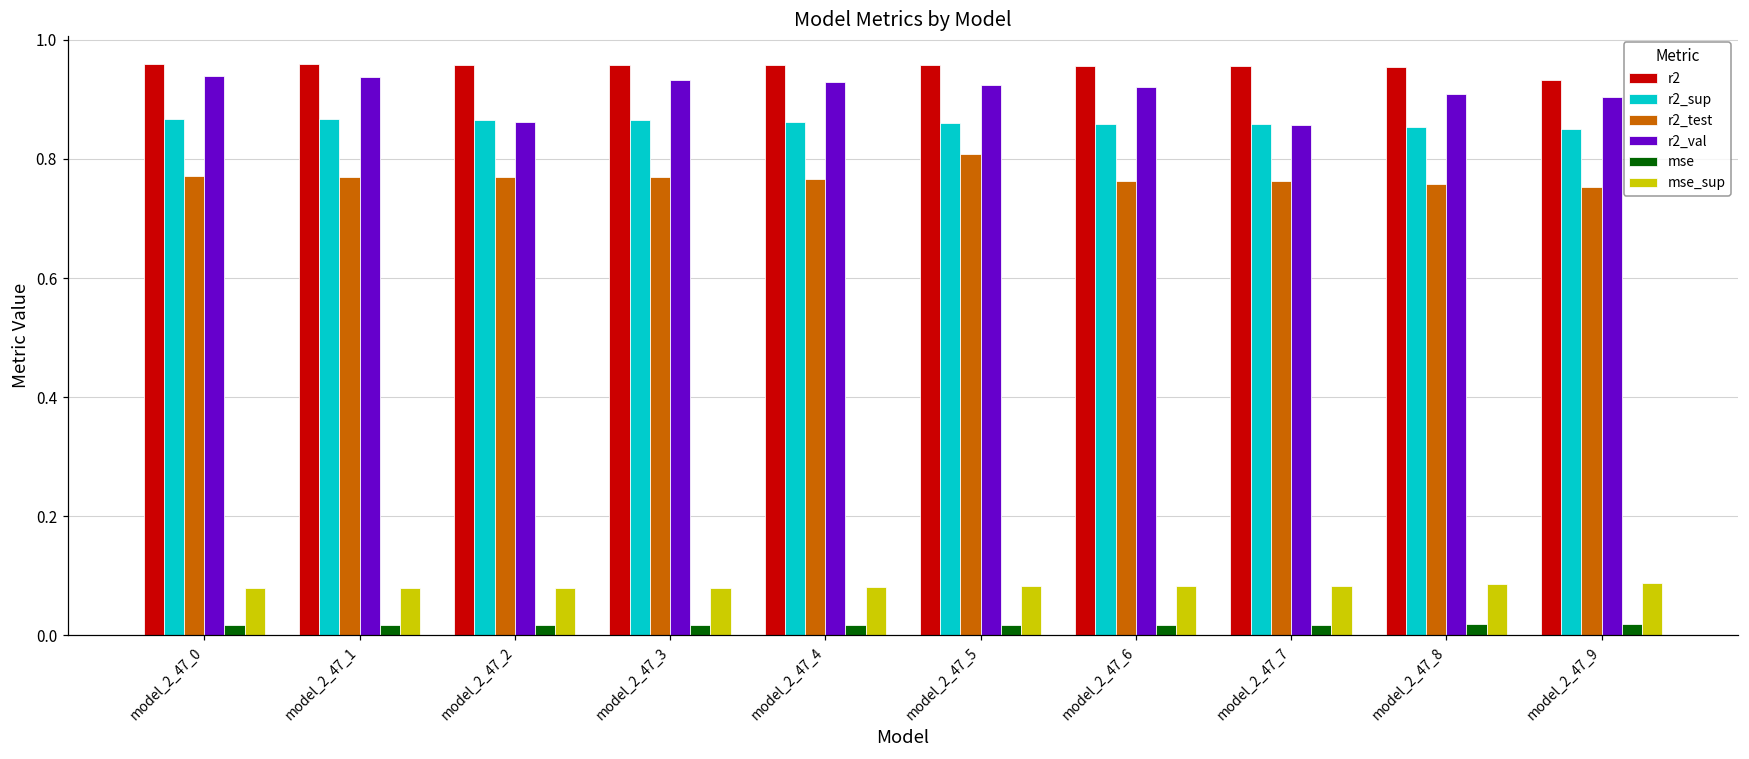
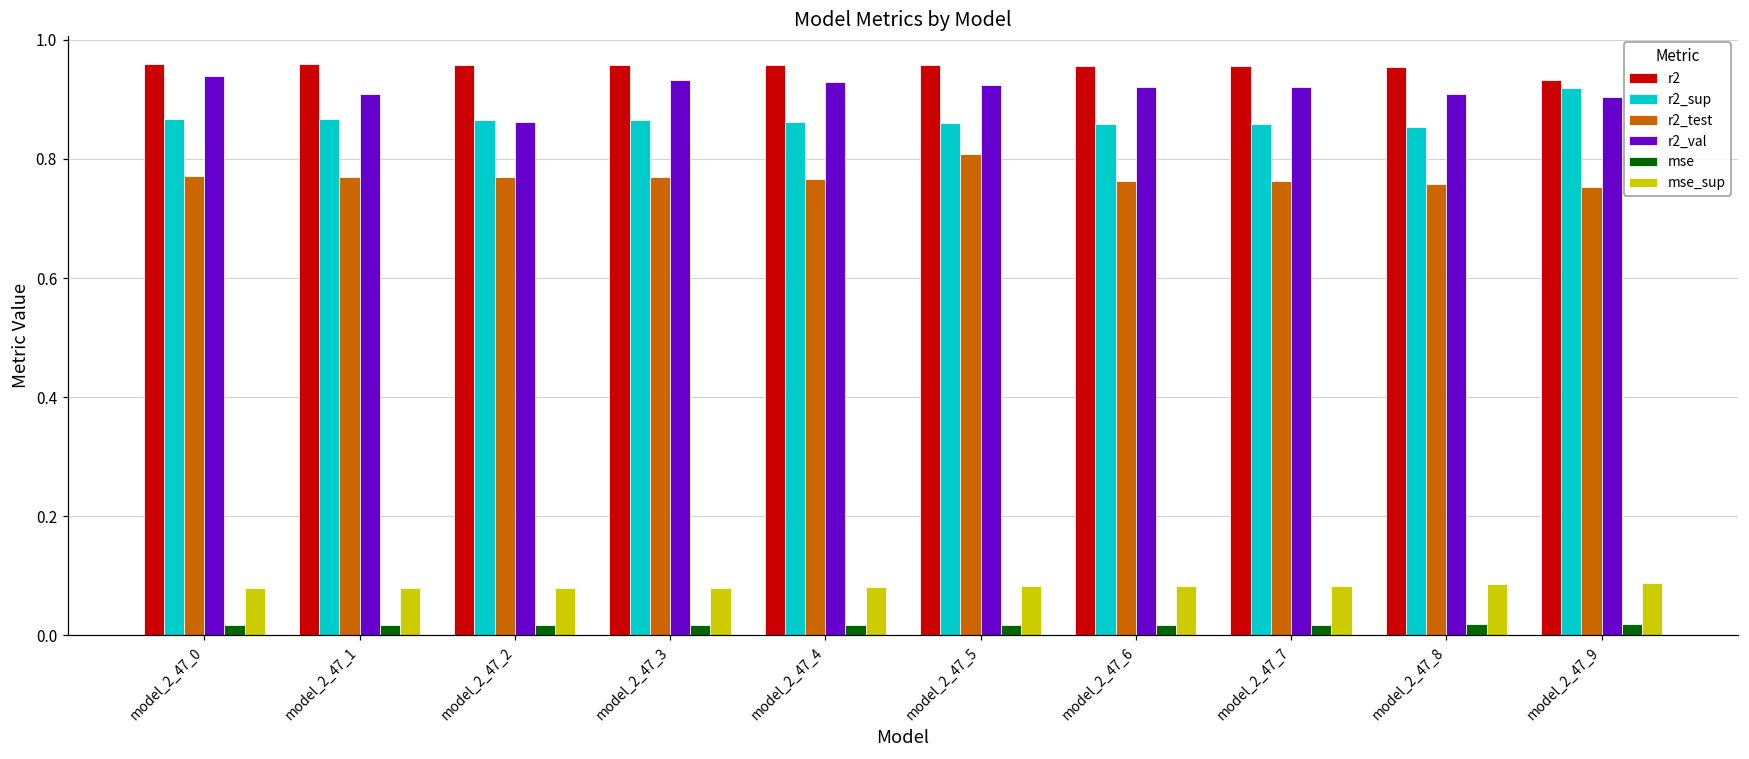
r2_val, model_2_47_1: 0.94 -> 0.91
r2_val, model_2_47_7: 0.86 -> 0.92
r2_sup, model_2_47_9: 0.85 -> 0.92
